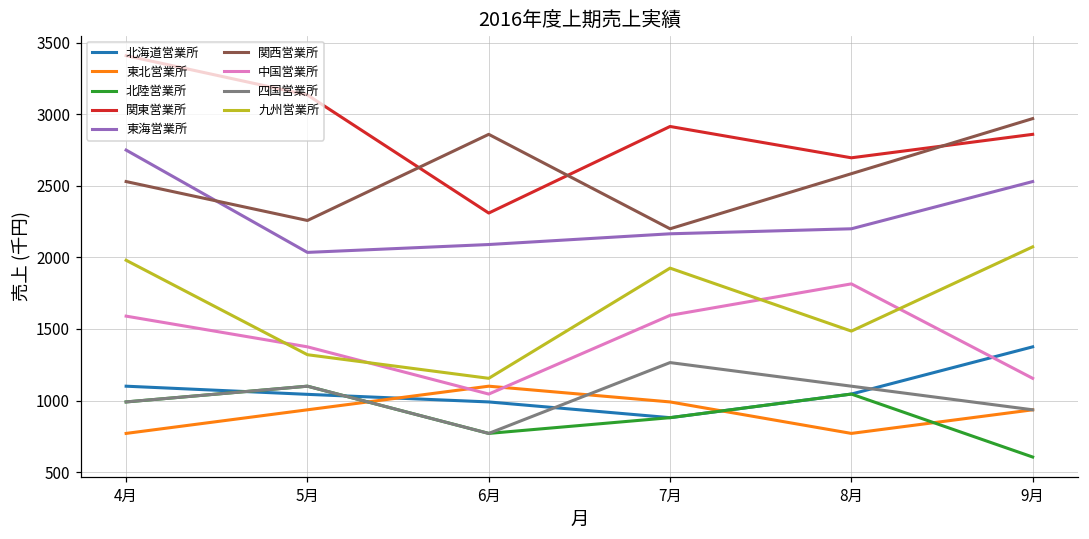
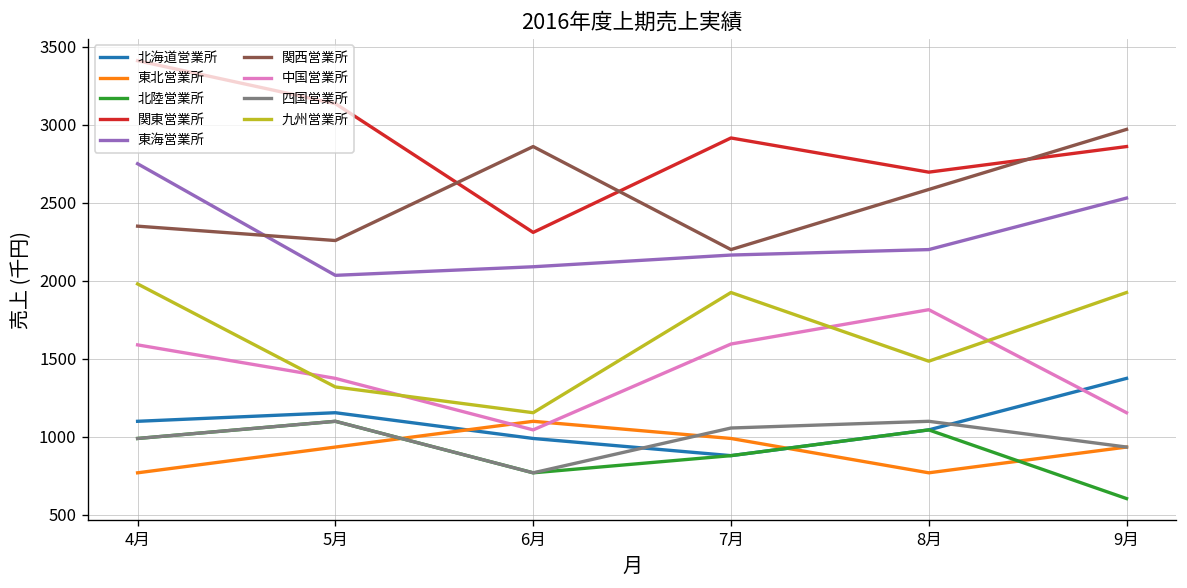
関西営業所, 4月: 2530 -> 2350
北海道営業所, 5月: 1040 -> 1160
四国営業所, 7月: 1270 -> 1060
九州営業所, 9月: 2070 -> 1930
